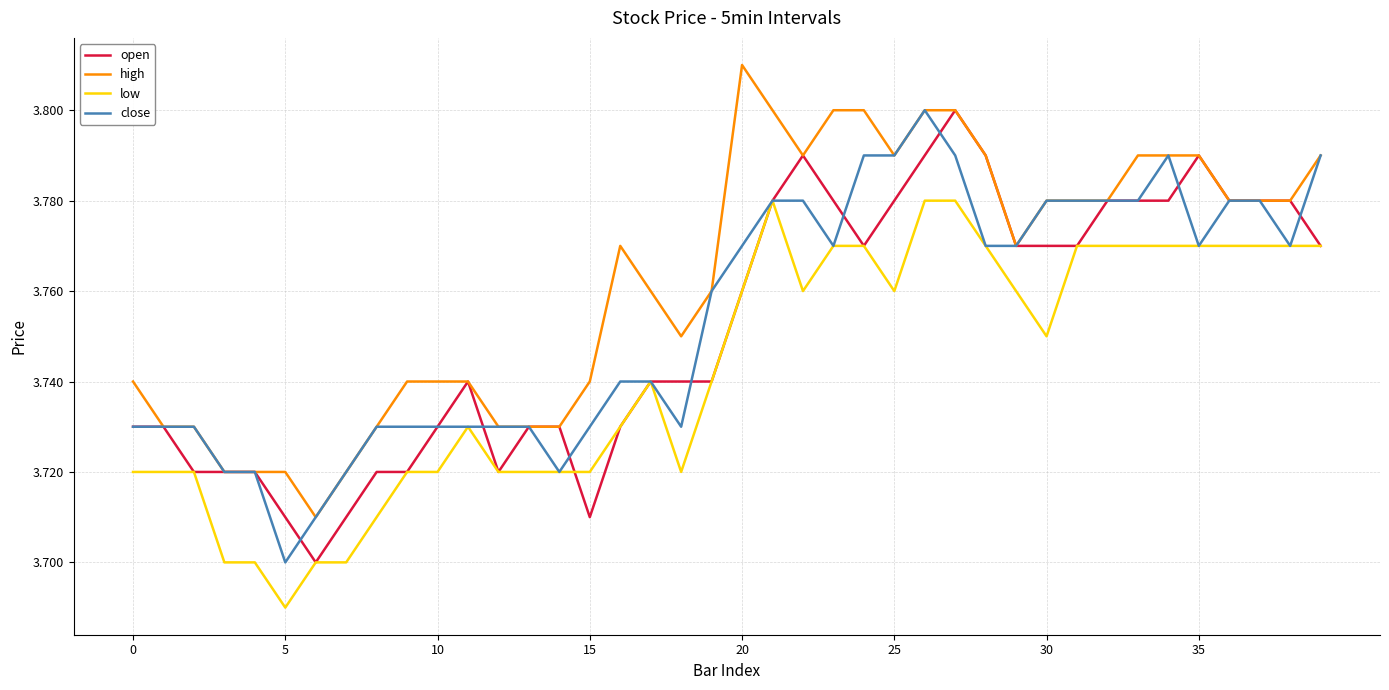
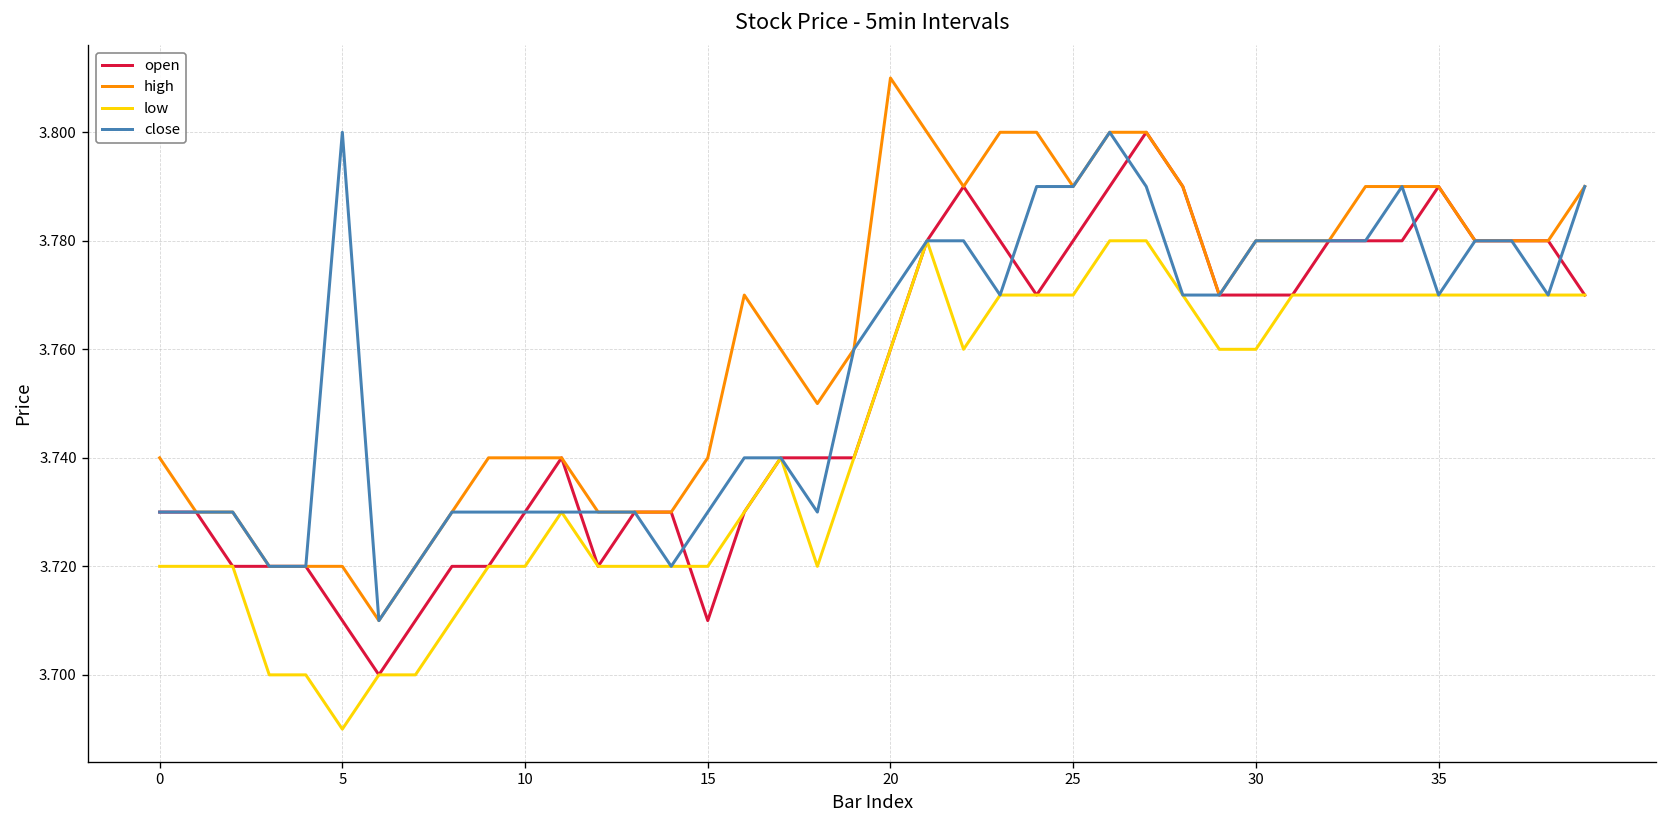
close, 5: 3.7 -> 3.8
low, 25: 3.76 -> 3.77
low, 30: 3.75 -> 3.76
